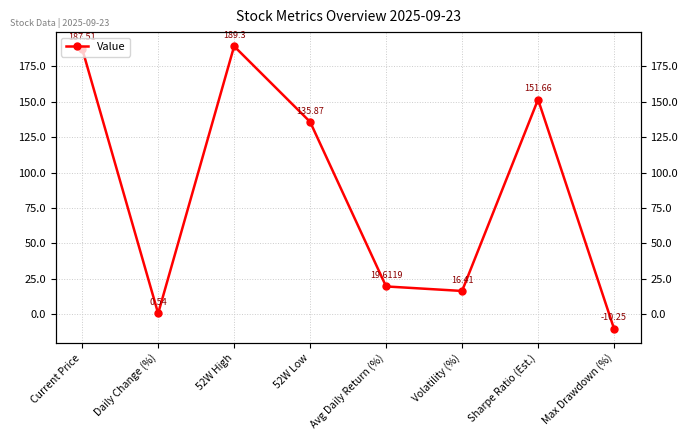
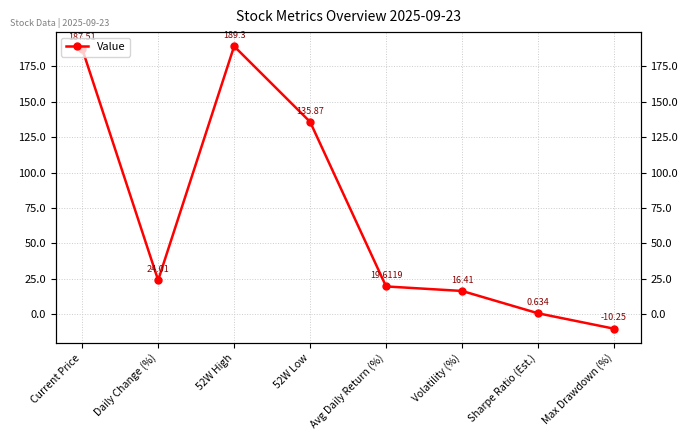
Daily Change (%): 0.54 -> 24.01
Sharpe Ratio (Est.): 151.66 -> 0.634
